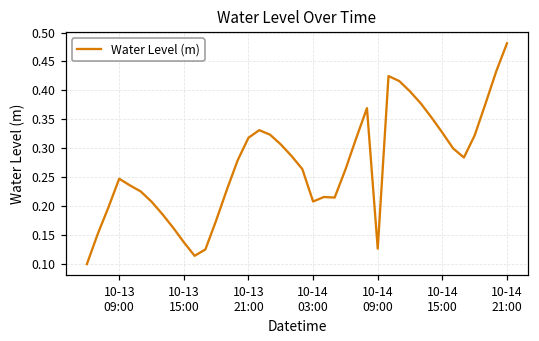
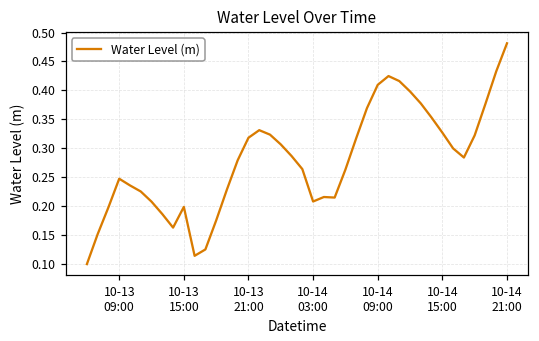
10-13 15:00: 0.14 -> 0.20
10-14 09:00: 0.13 -> 0.41
